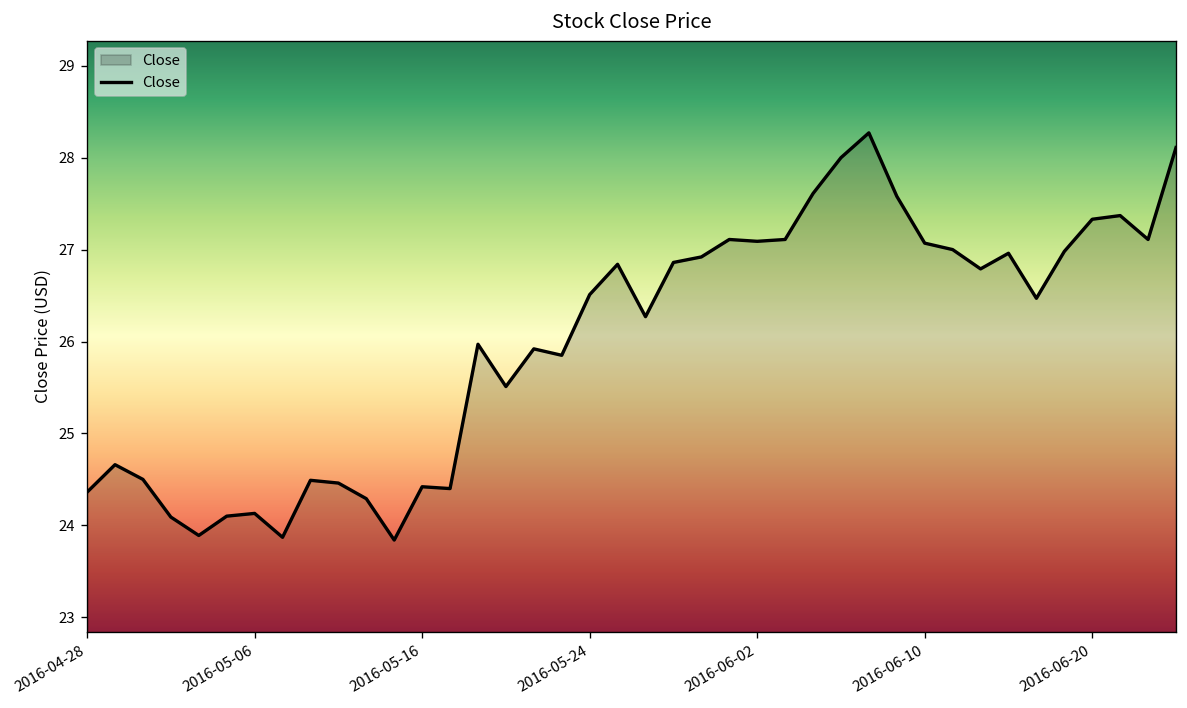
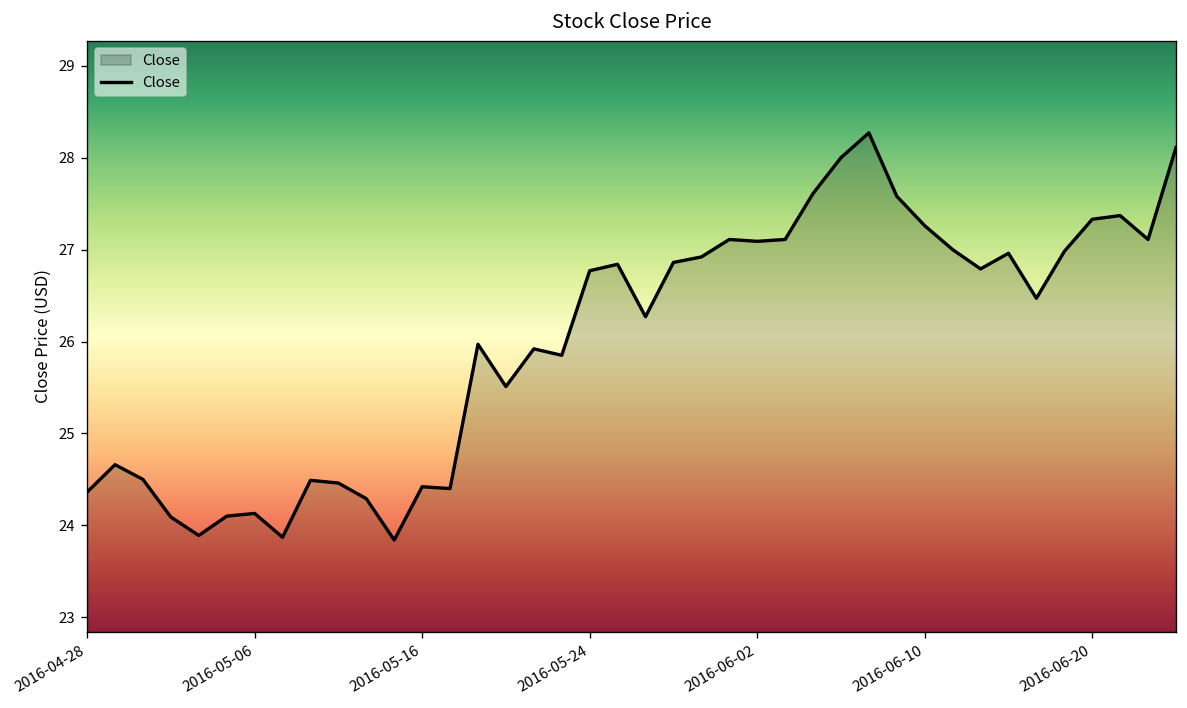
2016-05-24: 26.5 -> 26.8
2016-06-10: 27.1 -> 27.3
